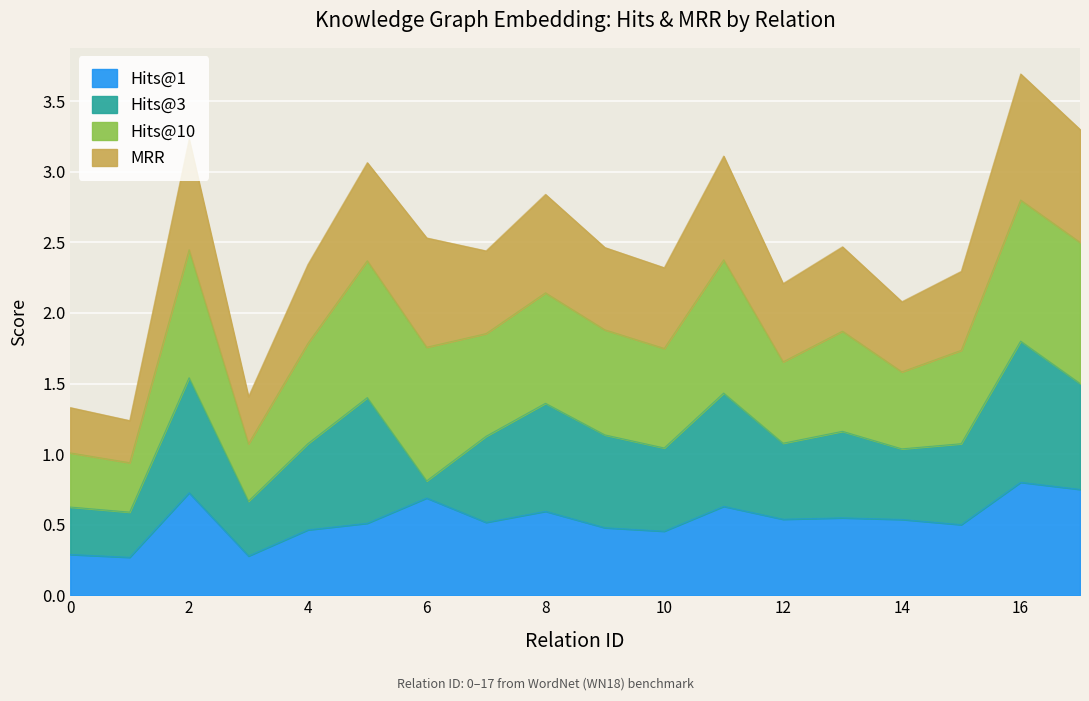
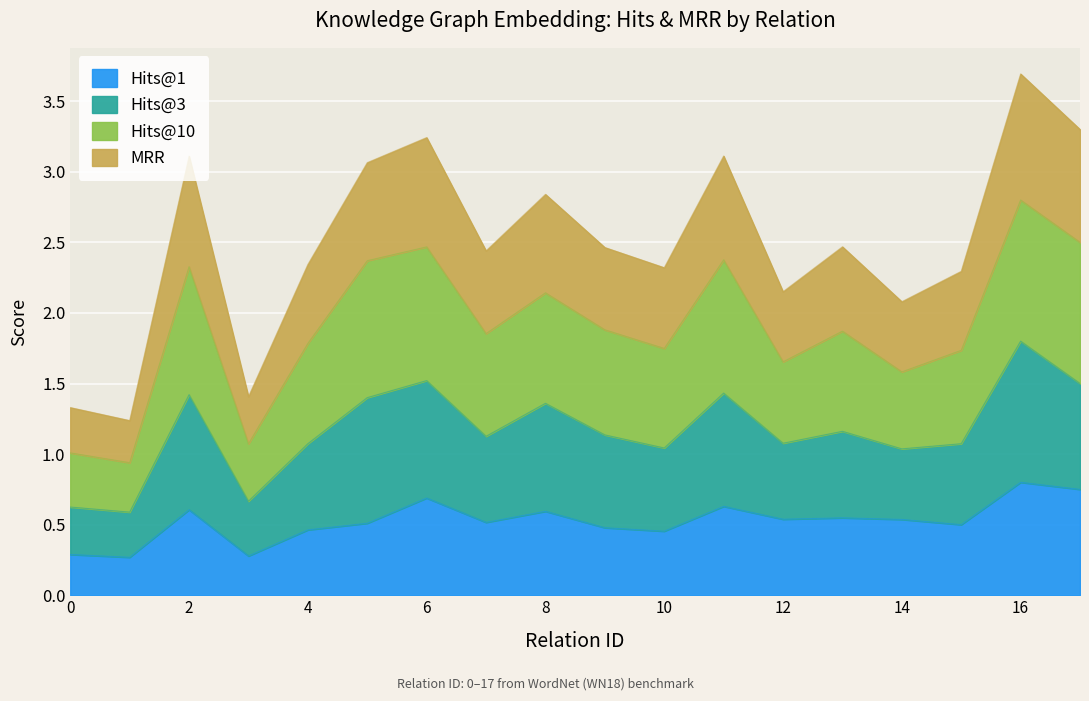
Hits@1, 2: 0.73 -> 0.61
Hits@3, 6: 0.12 -> 0.83
MRR, 12: 0.55 -> 0.50
